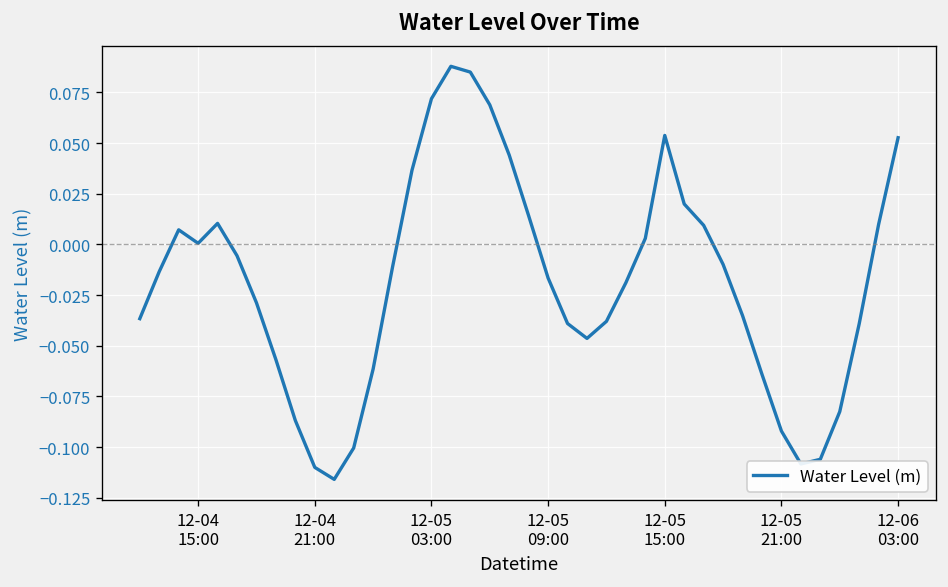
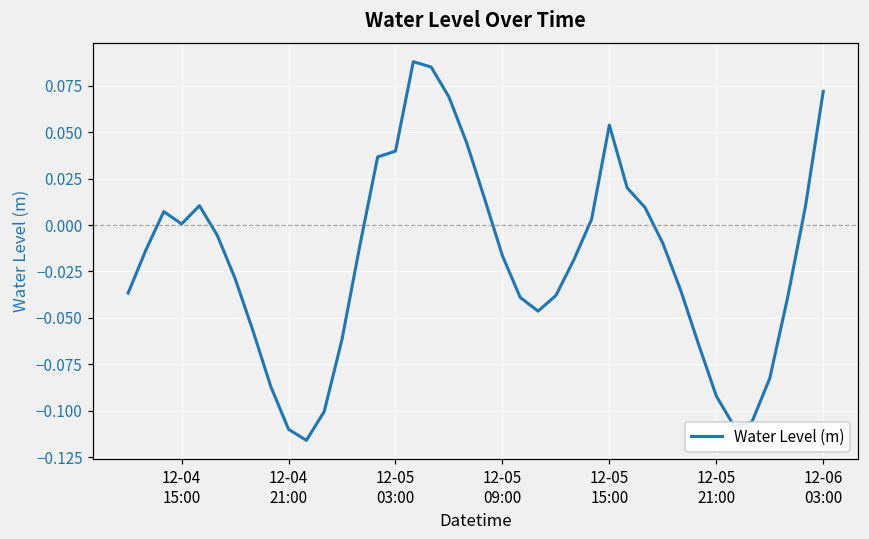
12-05 03:00: 0.072 -> 0.040
12-06 03:00: 0.053 -> 0.072
